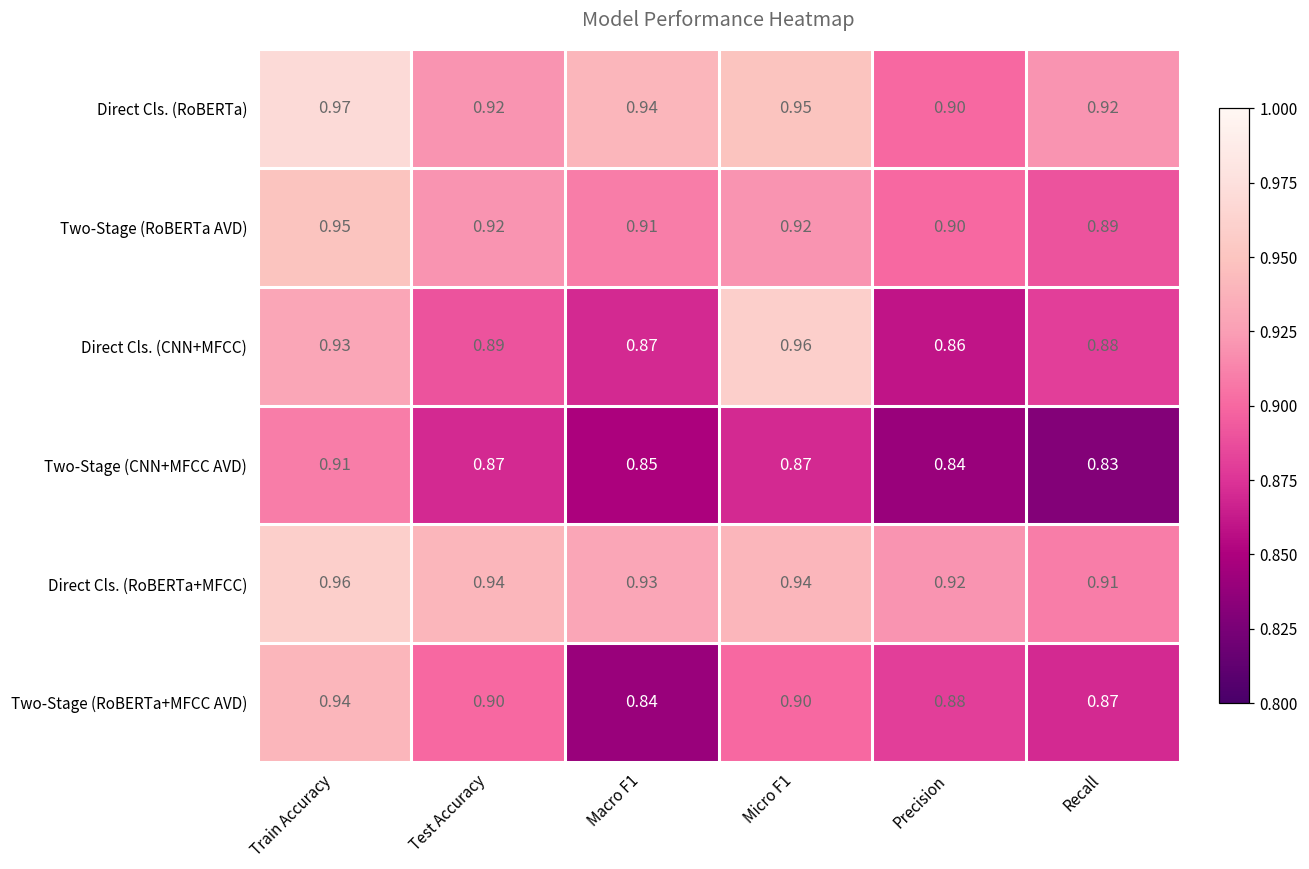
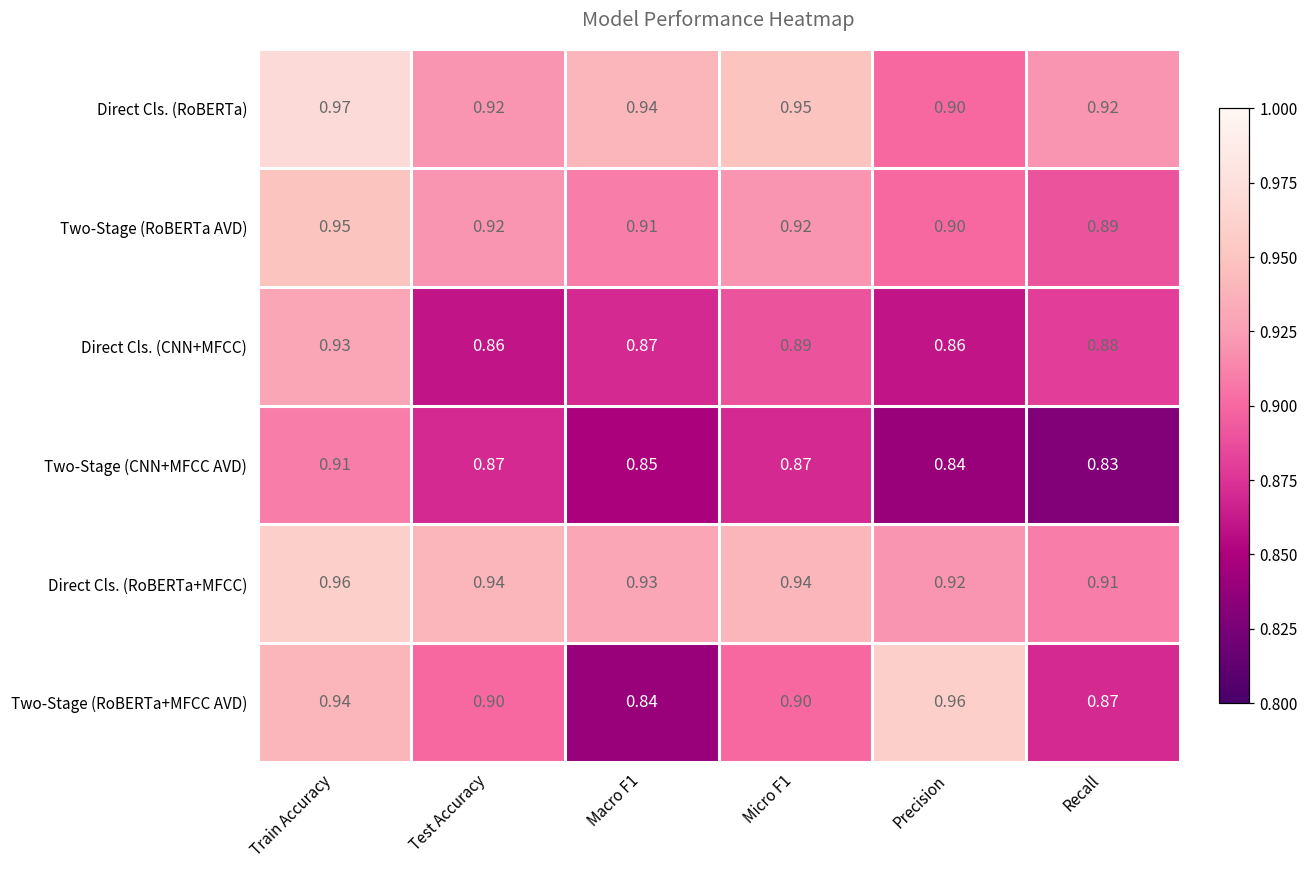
Direct Cls. (CNN+MFCC), Test Accuracy: 0.89 -> 0.86
Direct Cls. (CNN+MFCC), Micro F1: 0.96 -> 0.89
Two-Stage (RoBERTa+MFCC AVD), Precision: 0.88 -> 0.96
